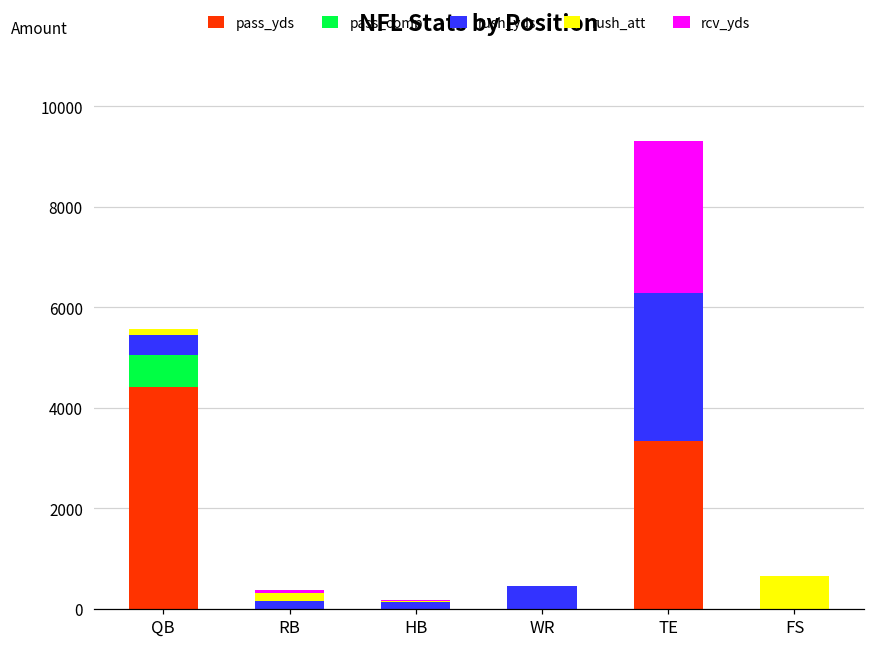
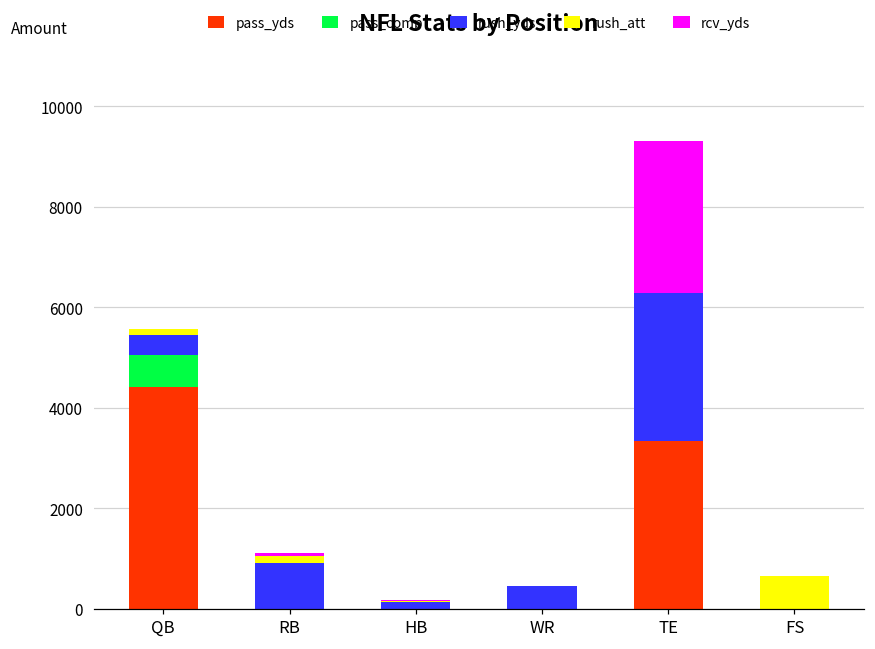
rush_yds, RB: 200 -> 900
